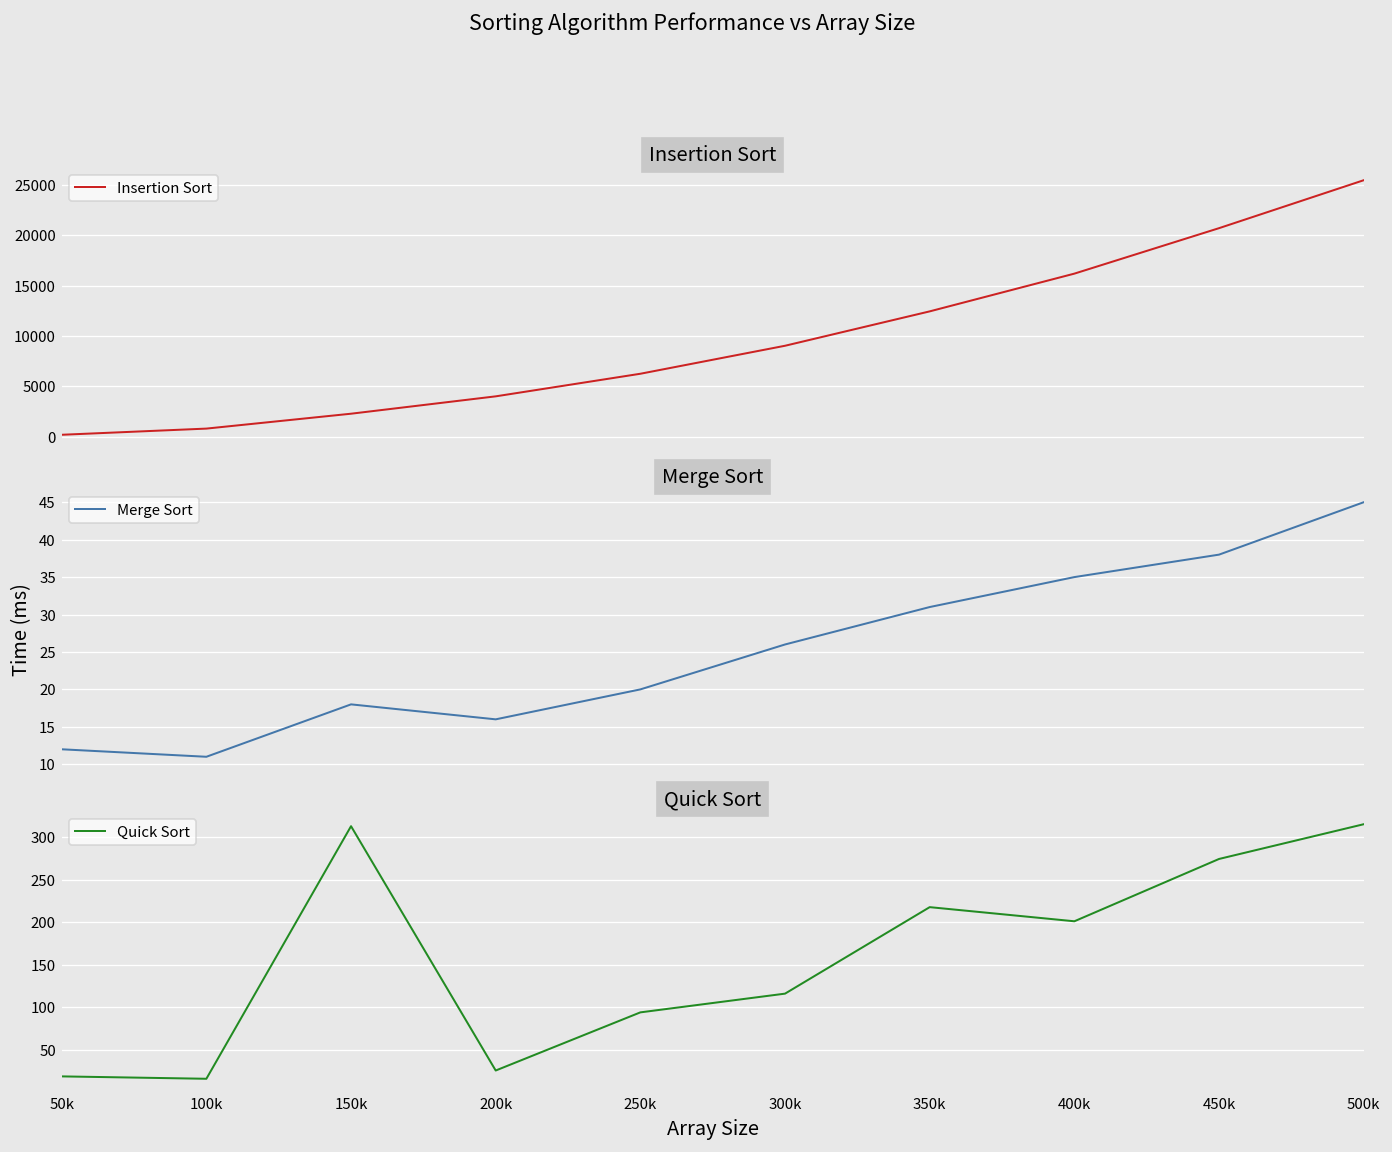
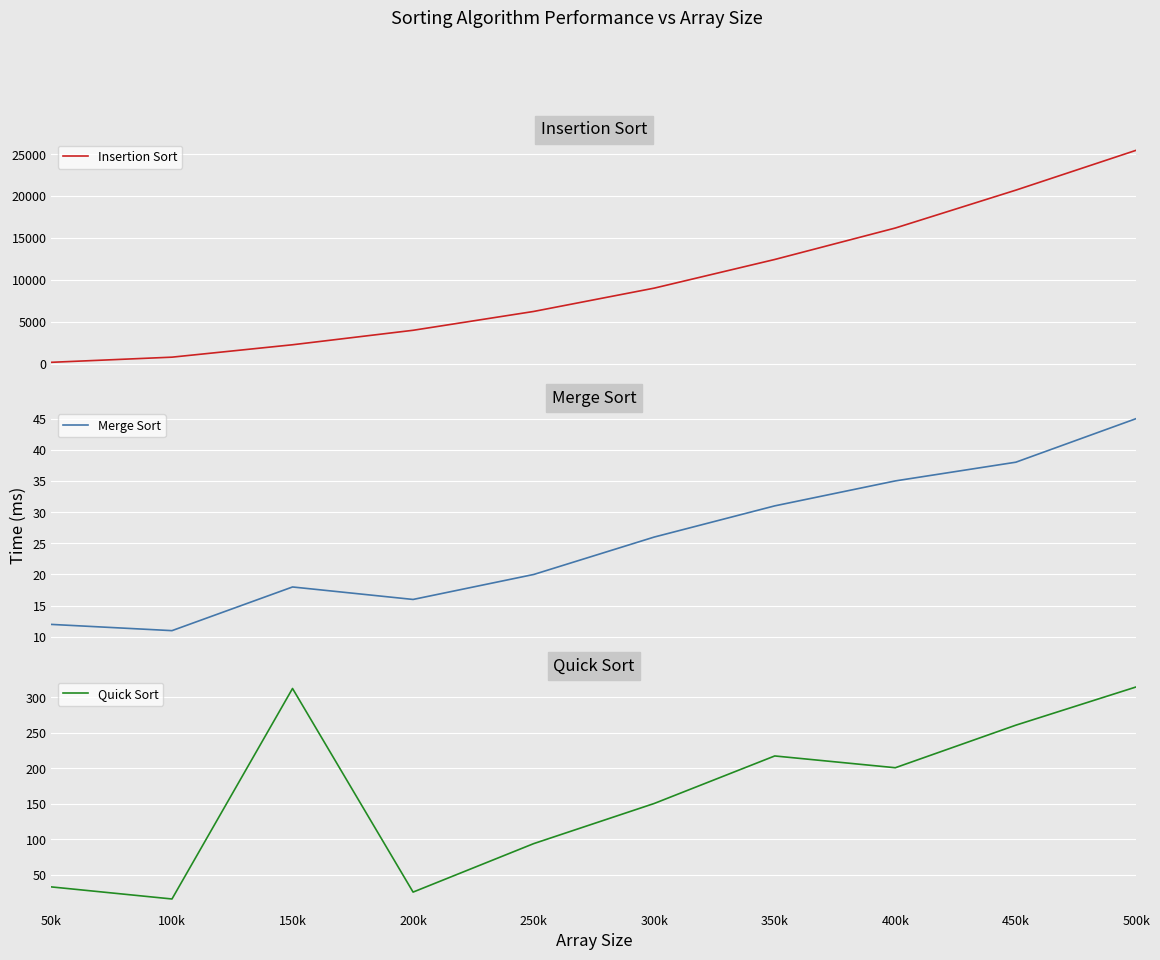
Quick Sort, 50k: 20 -> 30
Quick Sort, 300k: 120 -> 150
Quick Sort, 450k: 270 -> 260
